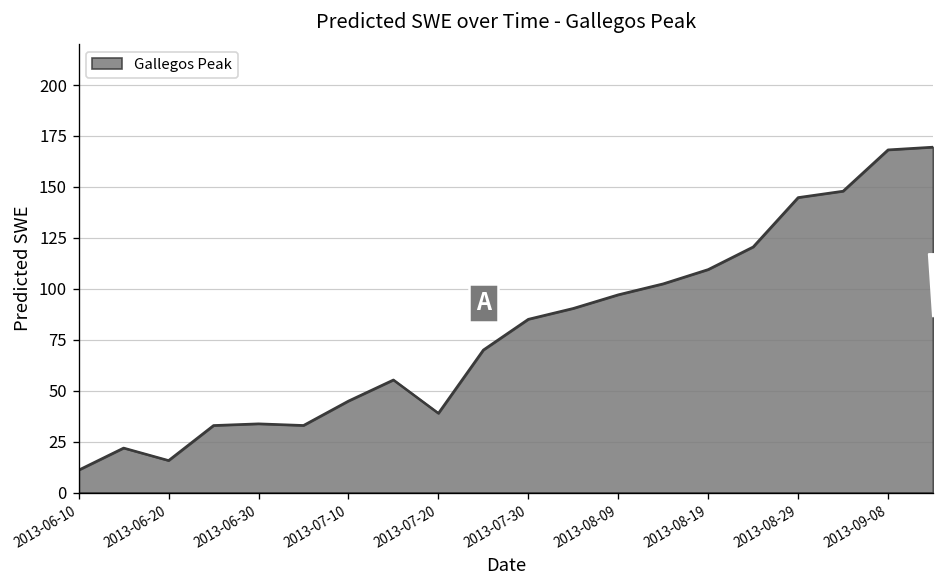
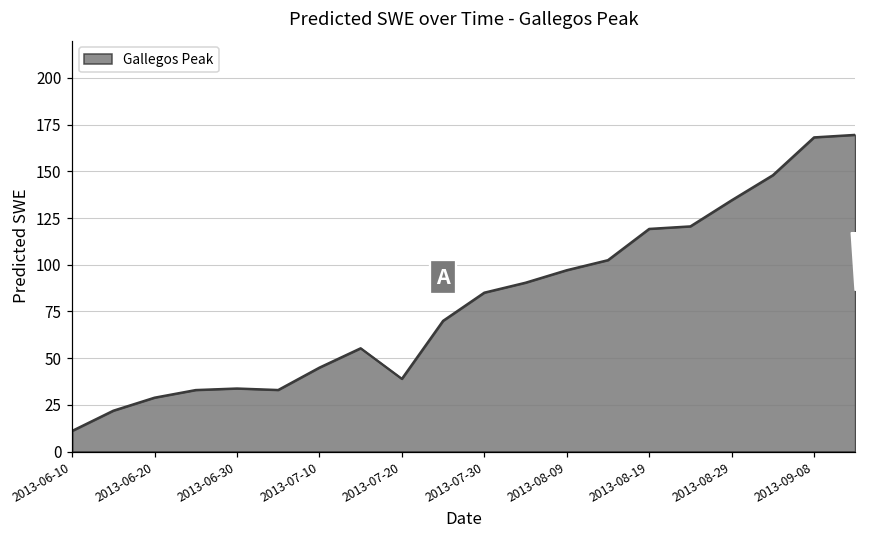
2013-06-20: 16 -> 29
2013-08-19: 109 -> 119
2013-08-29: 145 -> 135
